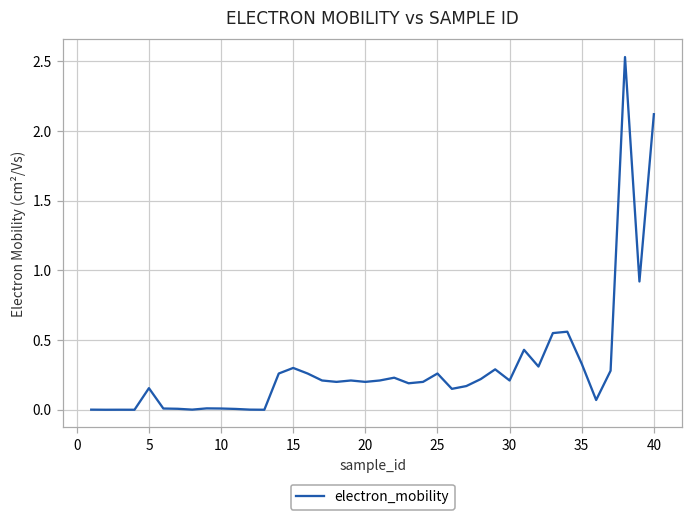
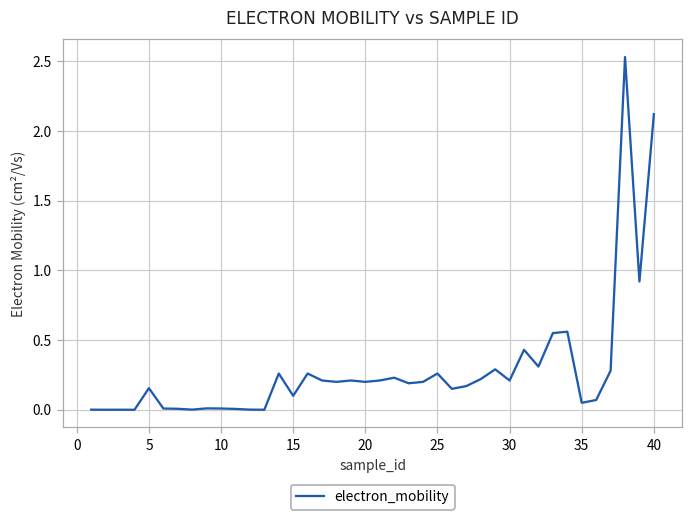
15: 0.3 -> 0.1
35: 0.33 -> 0.05
